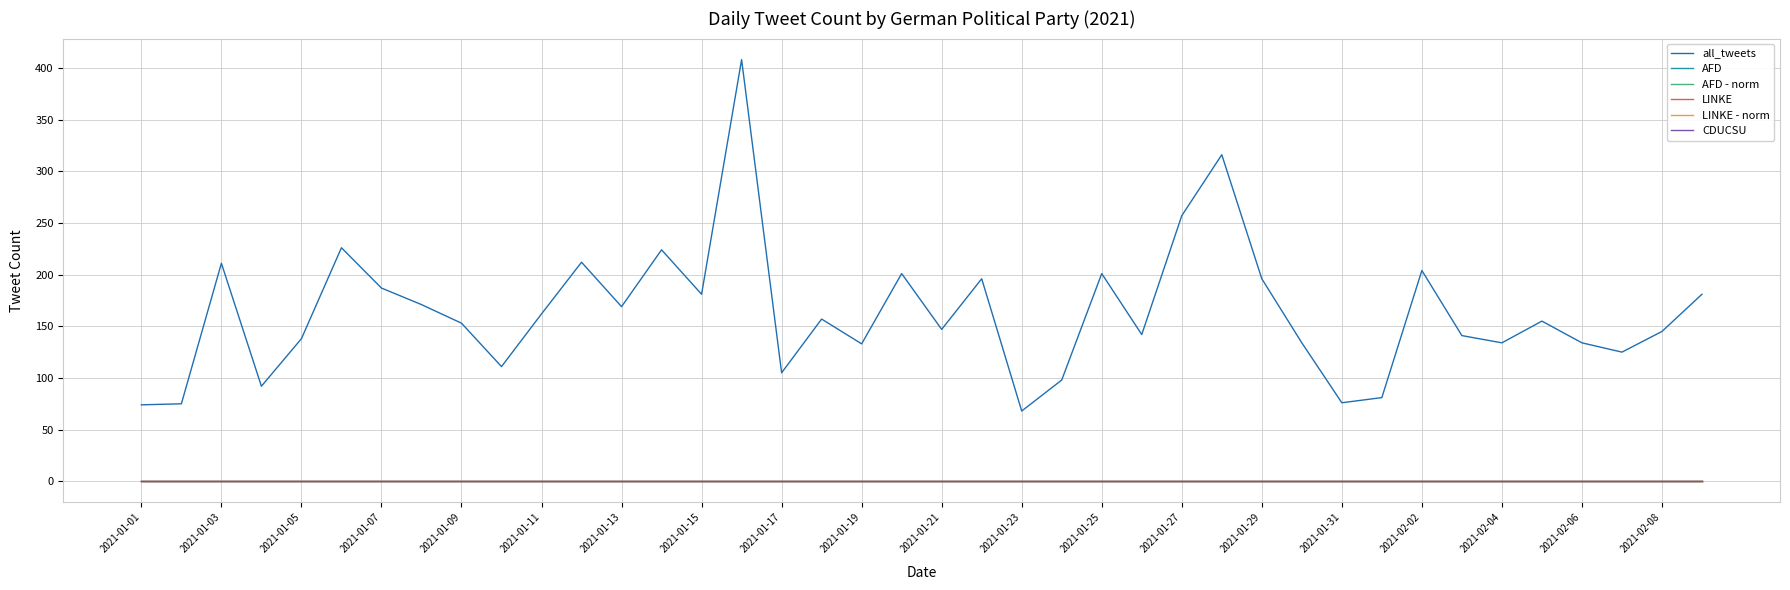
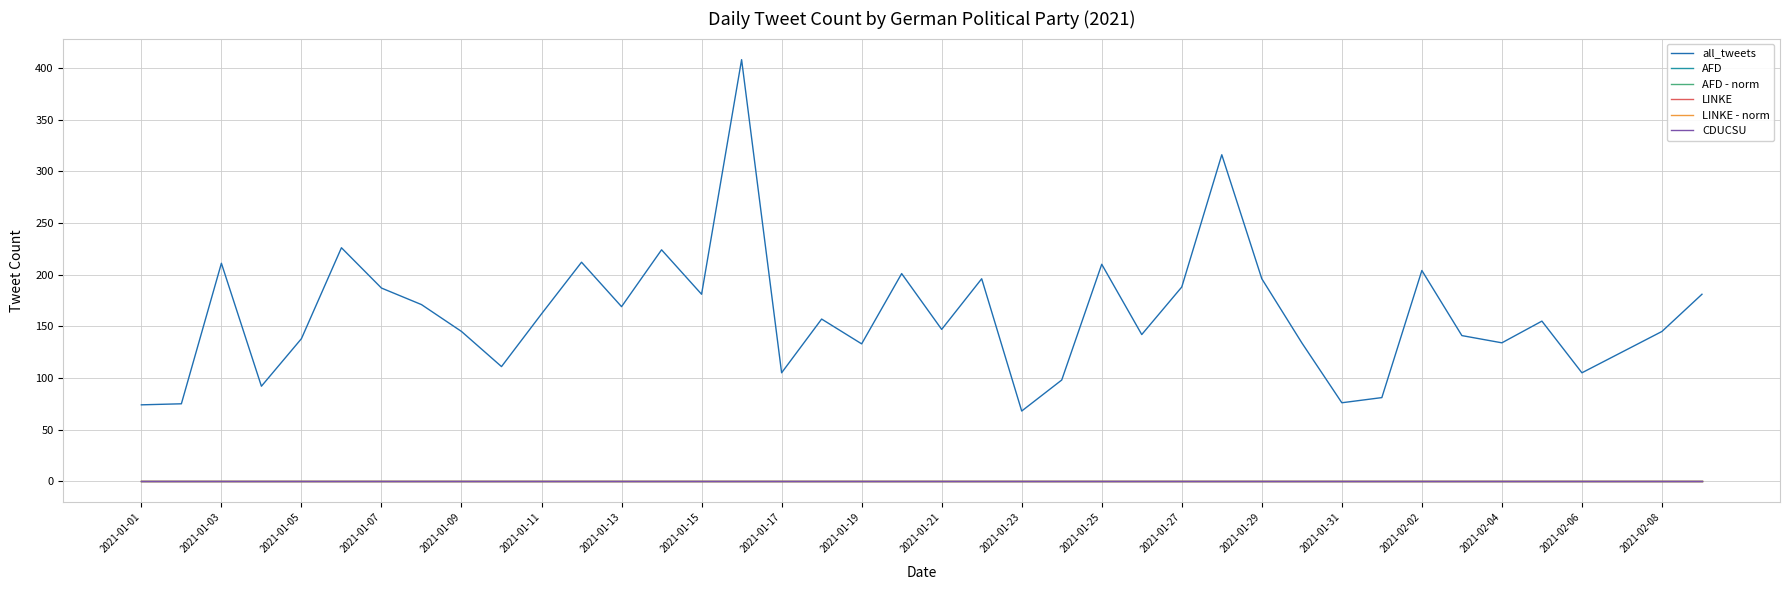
all_tweets, 2021-01-09: 153 -> 145
all_tweets, 2021-01-25: 201 -> 210
all_tweets, 2021-01-27: 257 -> 188
all_tweets, 2021-02-06: 134 -> 105
